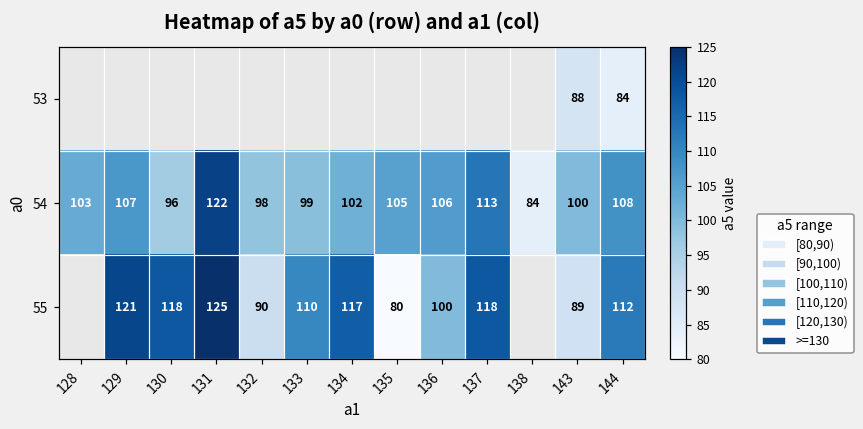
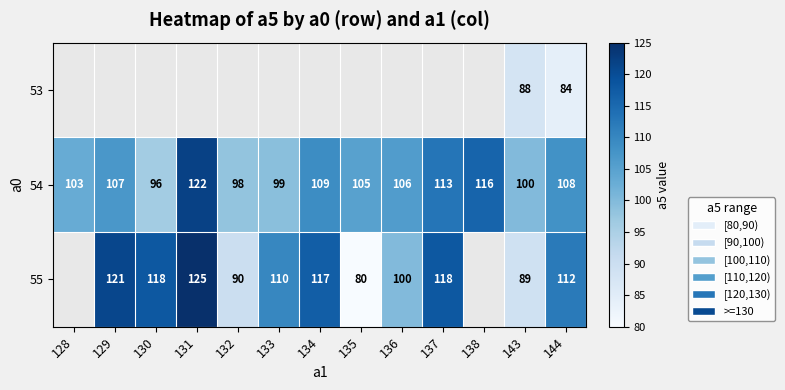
54, 134: 102 -> 109
54, 138: 84 -> 116
